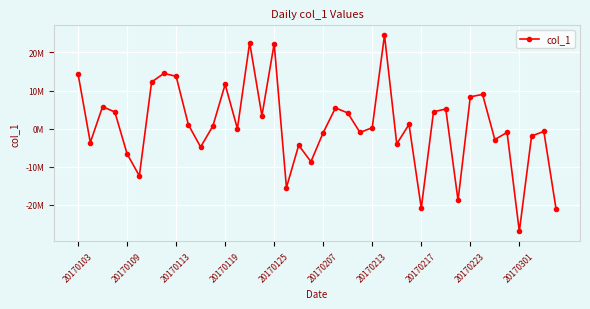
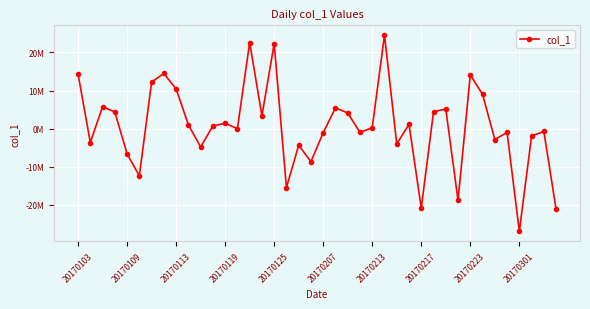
20170113: 14000000 -> 10000000
20170119: 12000000 -> 1000000
20170223: 8000000 -> 14000000
